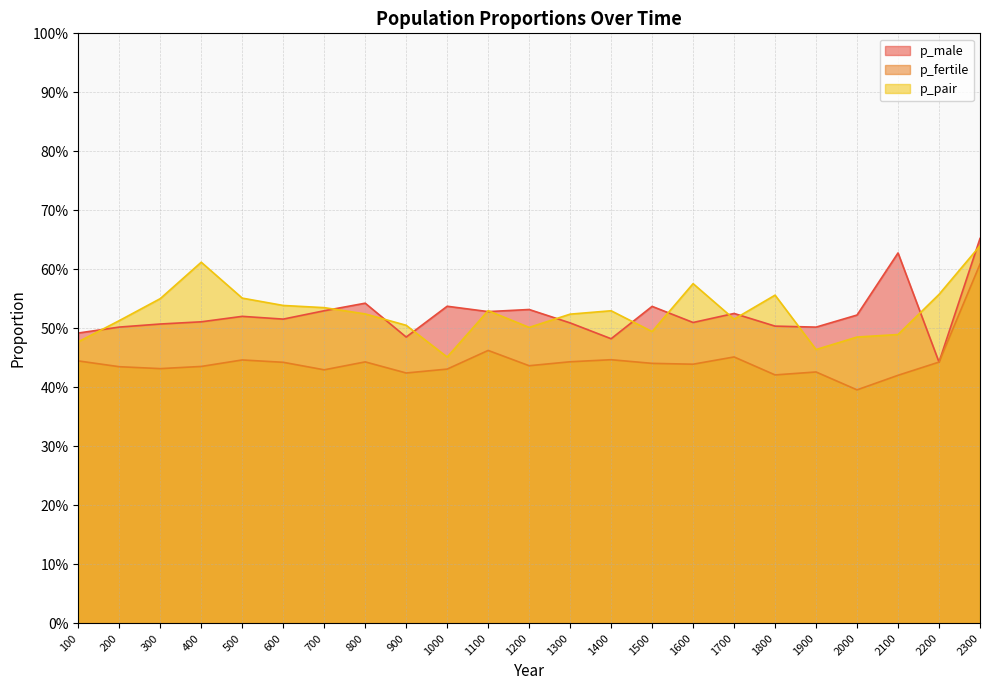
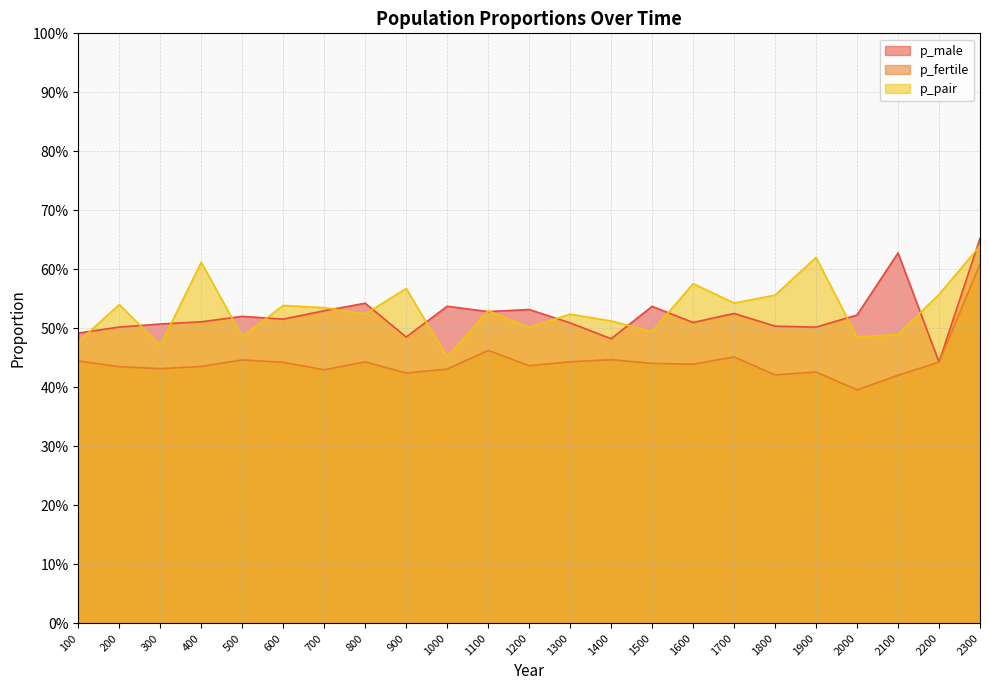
p_pair, 200: 51% -> 54%
p_pair, 300: 55% -> 47%
p_pair, 500: 55% -> 49%
p_pair, 900: 50% -> 57%
p_pair, 1400: 53% -> 51%
p_pair, 1700: 52% -> 54%
p_pair, 1900: 46% -> 62%
